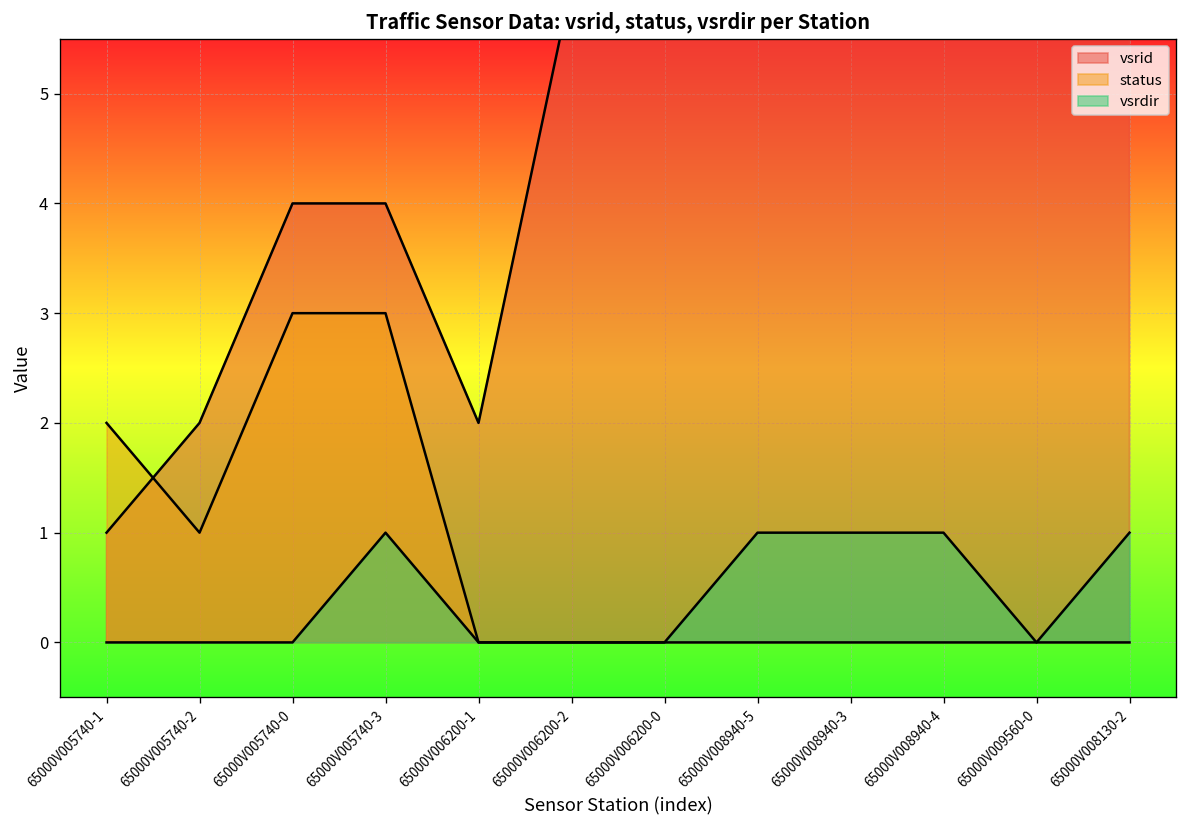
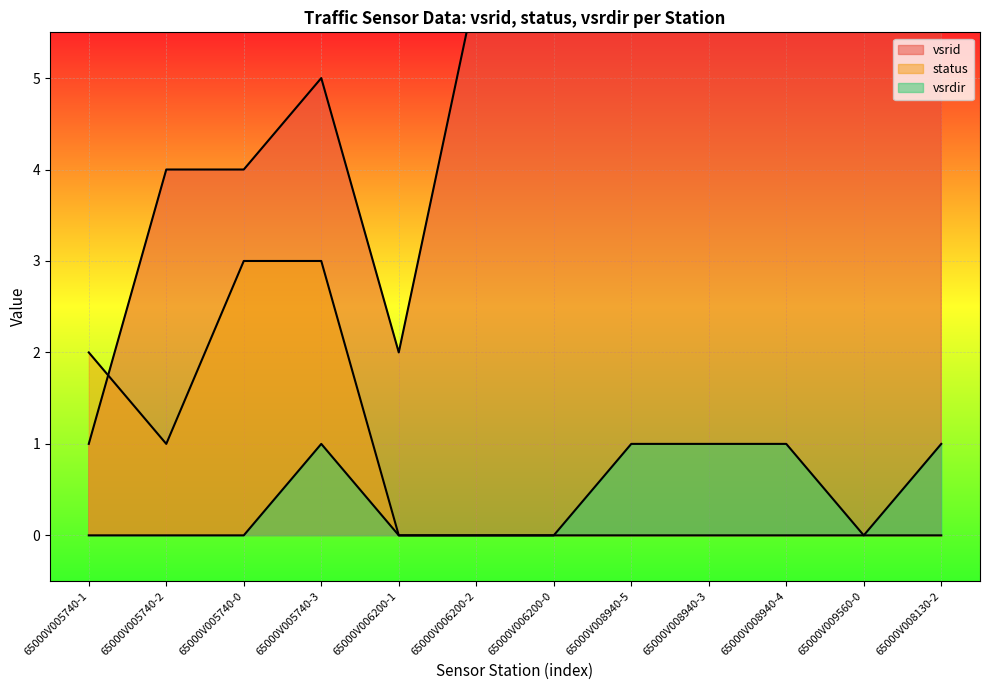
vsrid, 65000V005740-2: 2 -> 4
vsrid, 65000V005740-3: 4 -> 5
